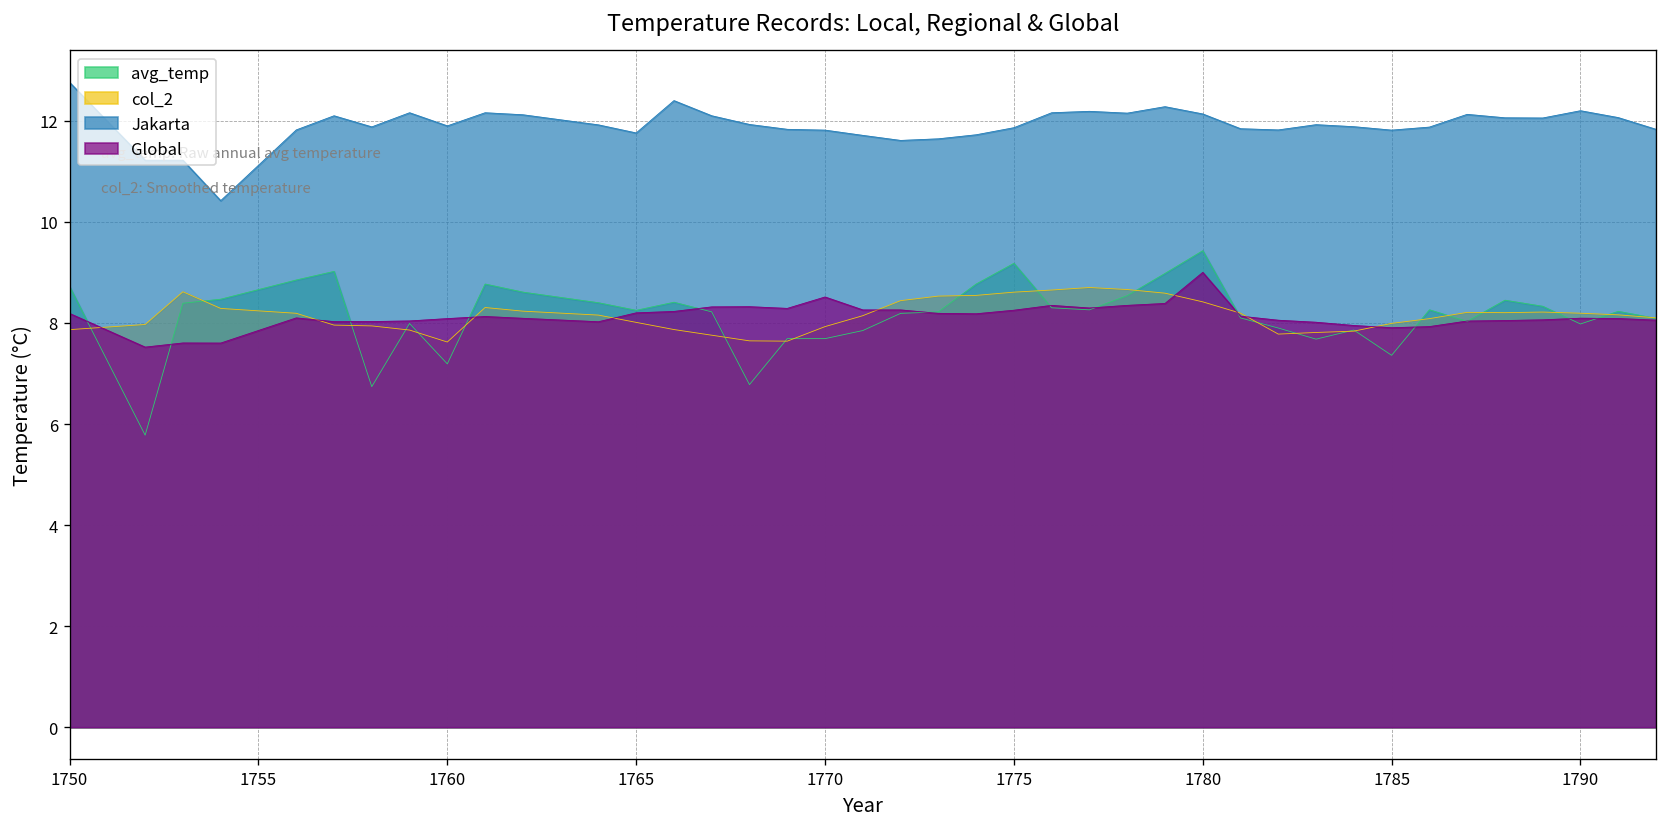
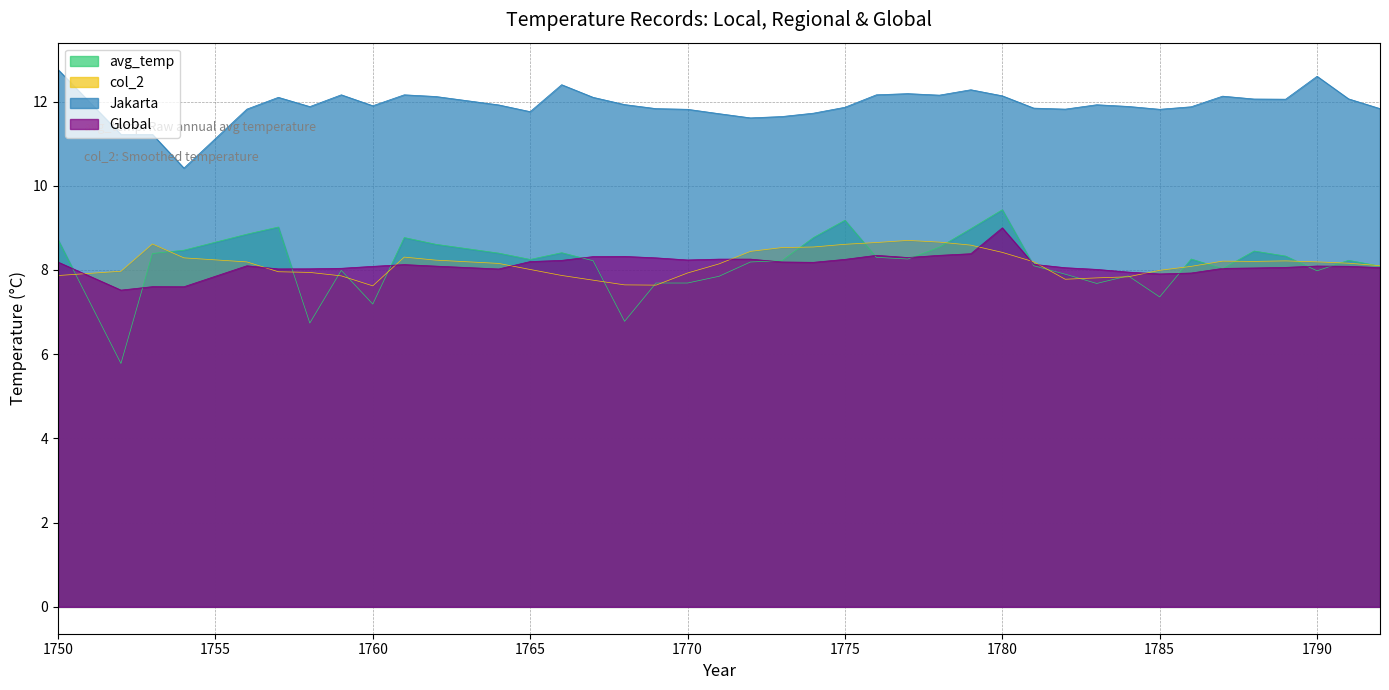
Global, 1770: 8.5 -> 8.2
Jakarta, 1790: 12.2 -> 12.6
